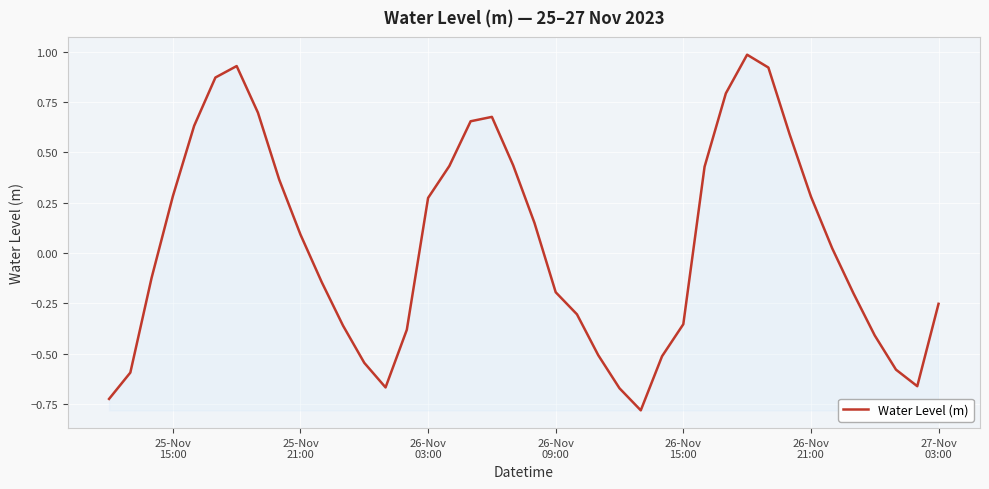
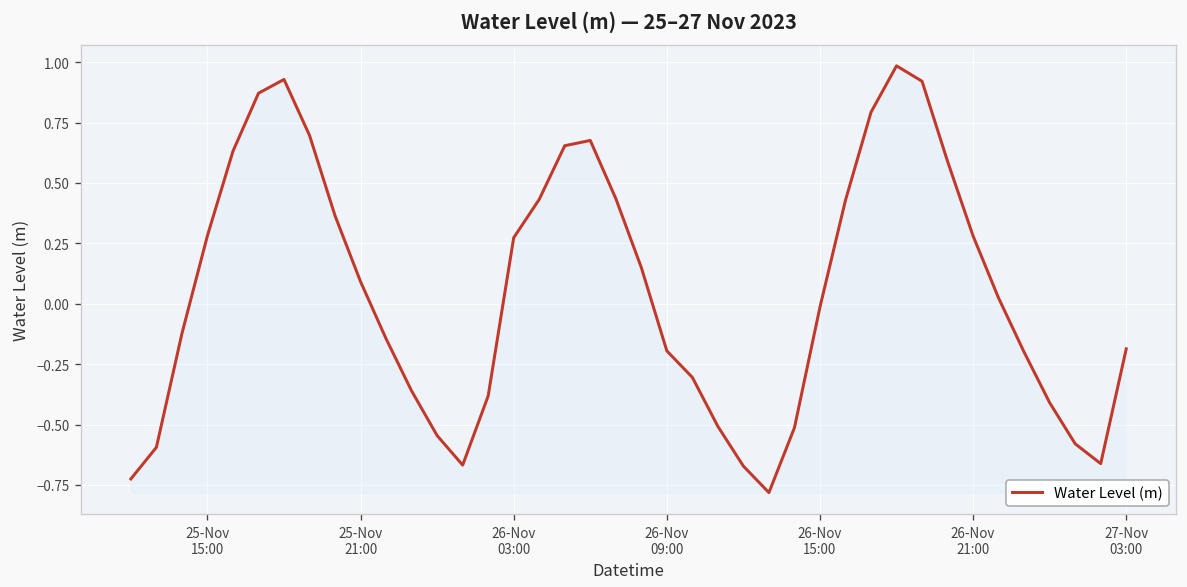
26-Nov 15:00: -0.35 -> -0.01
27-Nov 03:00: -0.25 -> -0.19
